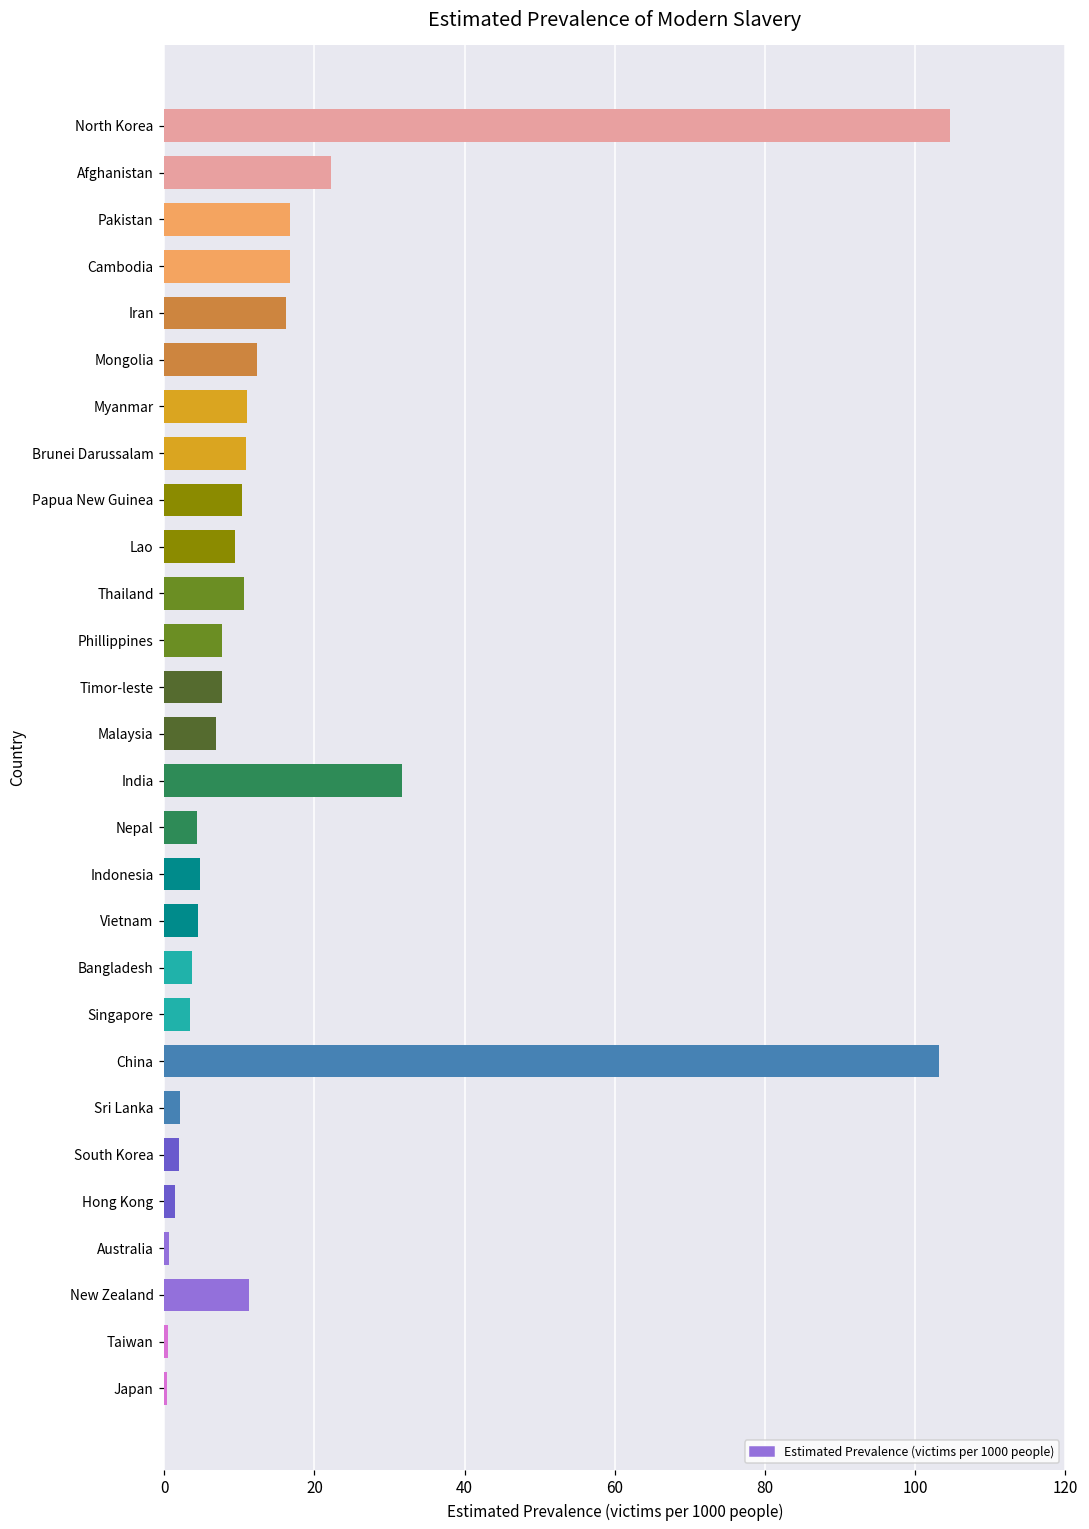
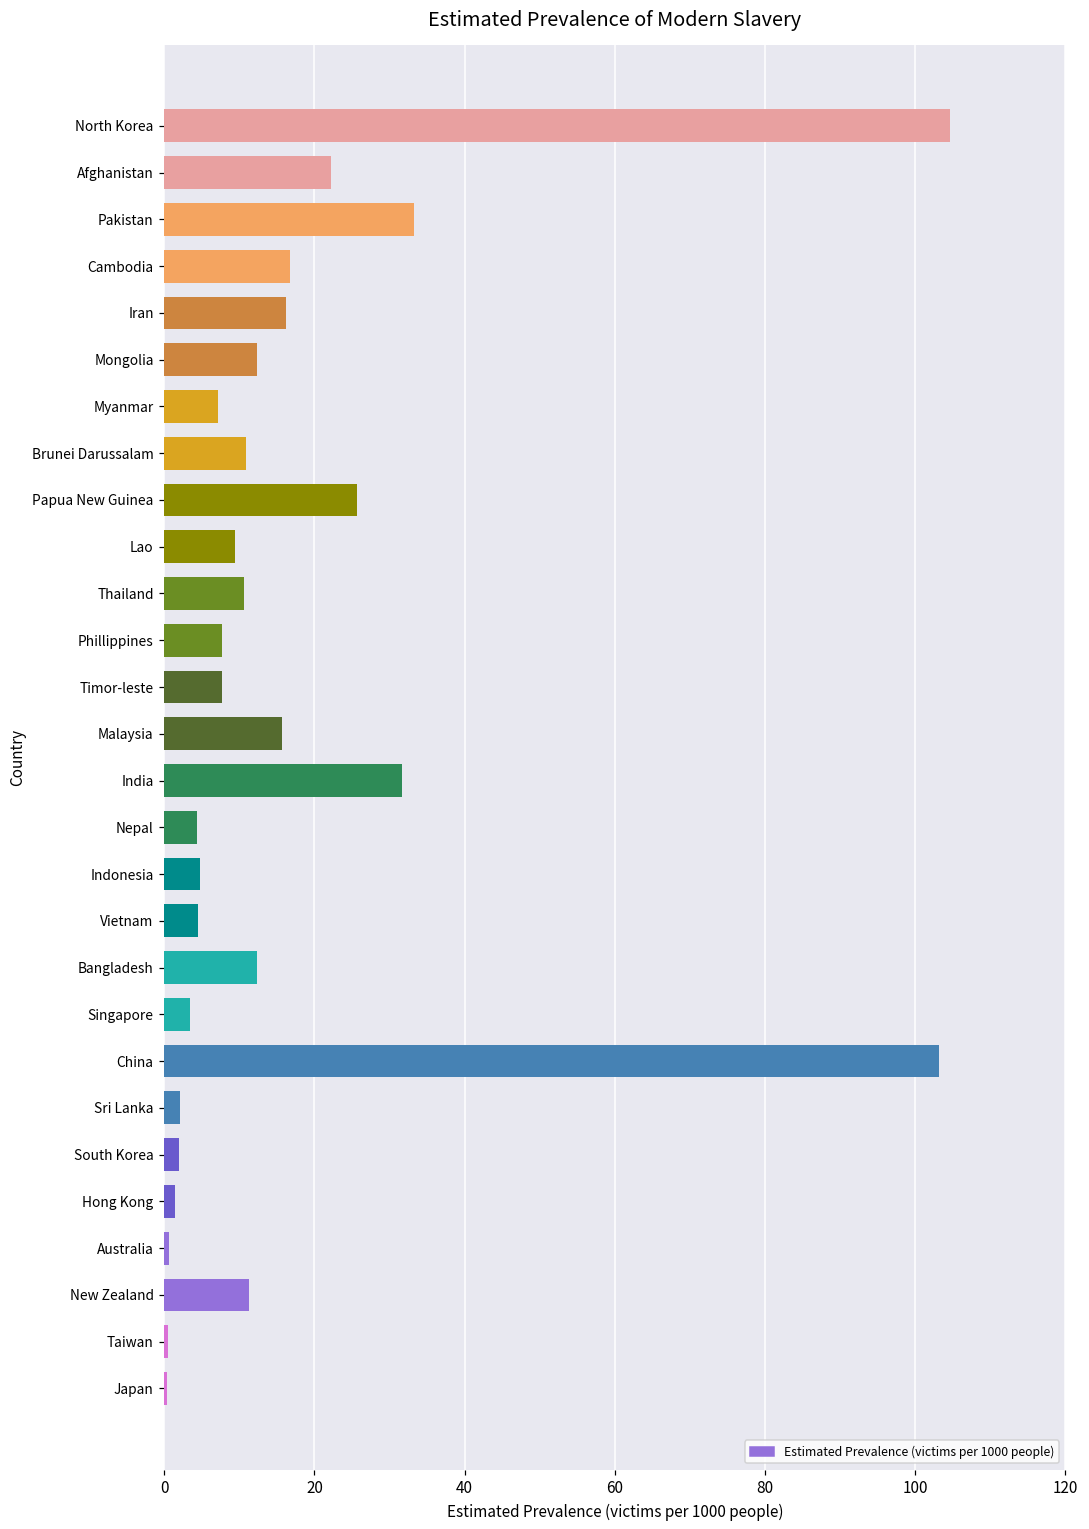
Pakistan: 17 -> 33
Myanmar: 11 -> 7
Papua New Guinea: 10 -> 26
Malaysia: 7 -> 16
Bangladesh: 4 -> 12
